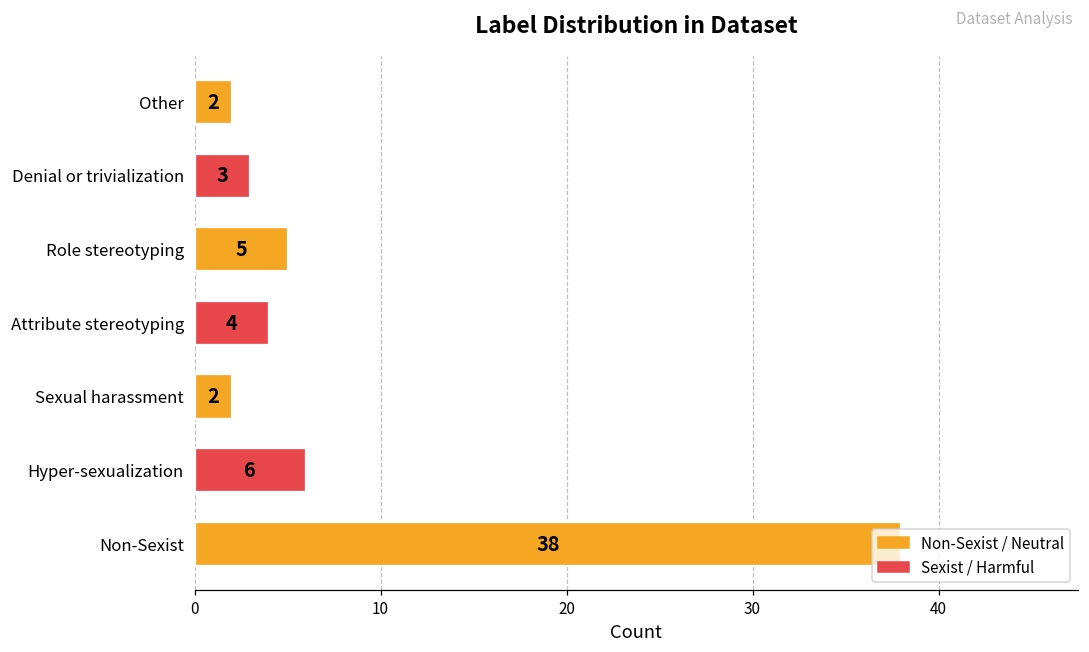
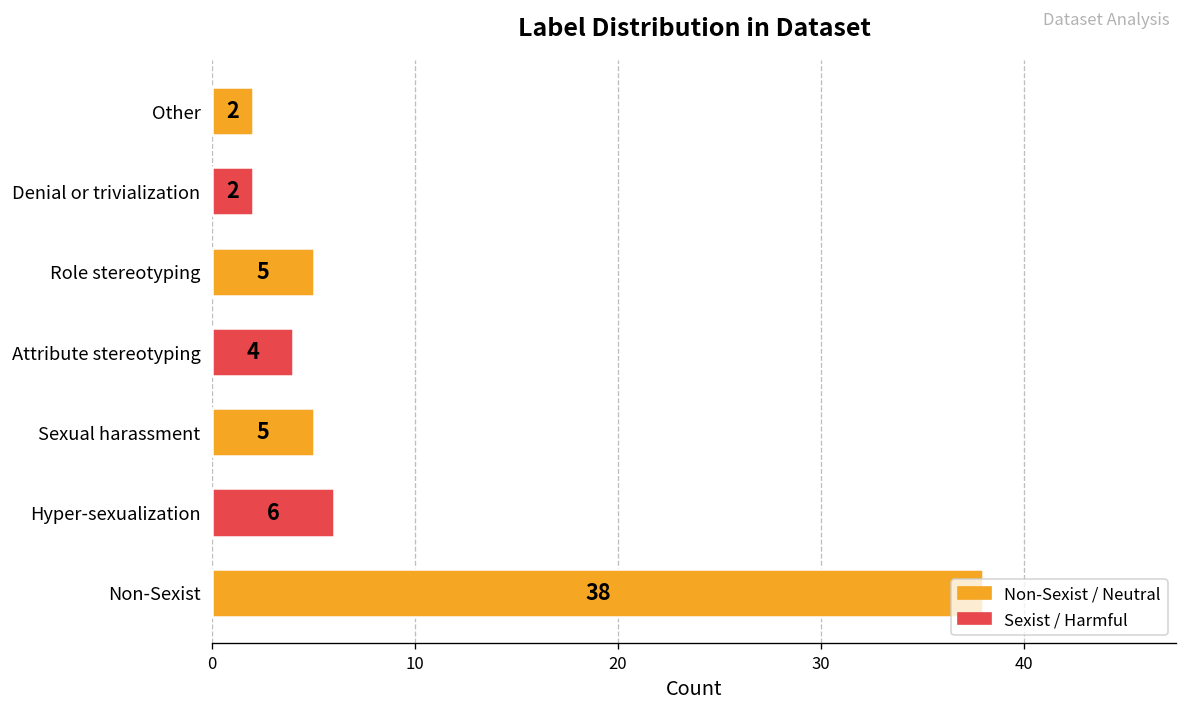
Denial or trivialization: 3 -> 2
Sexual harassment: 2 -> 5
